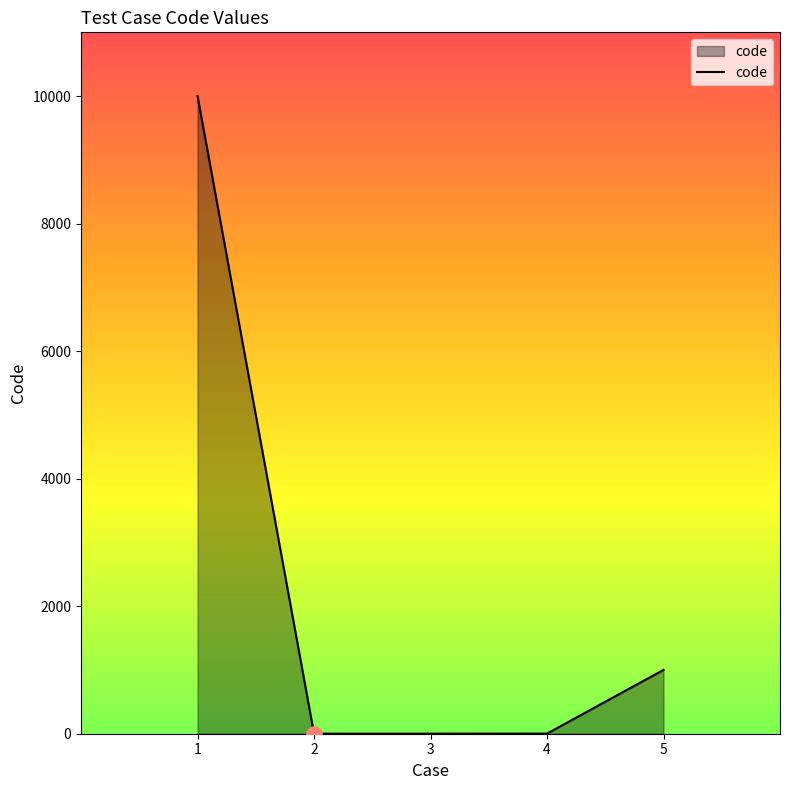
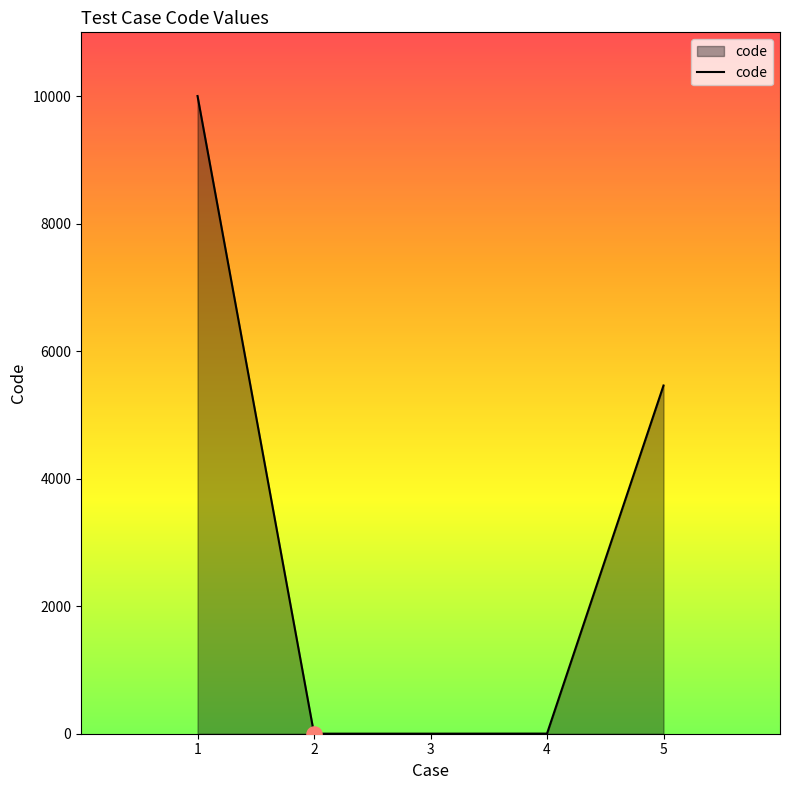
code, 5: 1000 -> 5500
